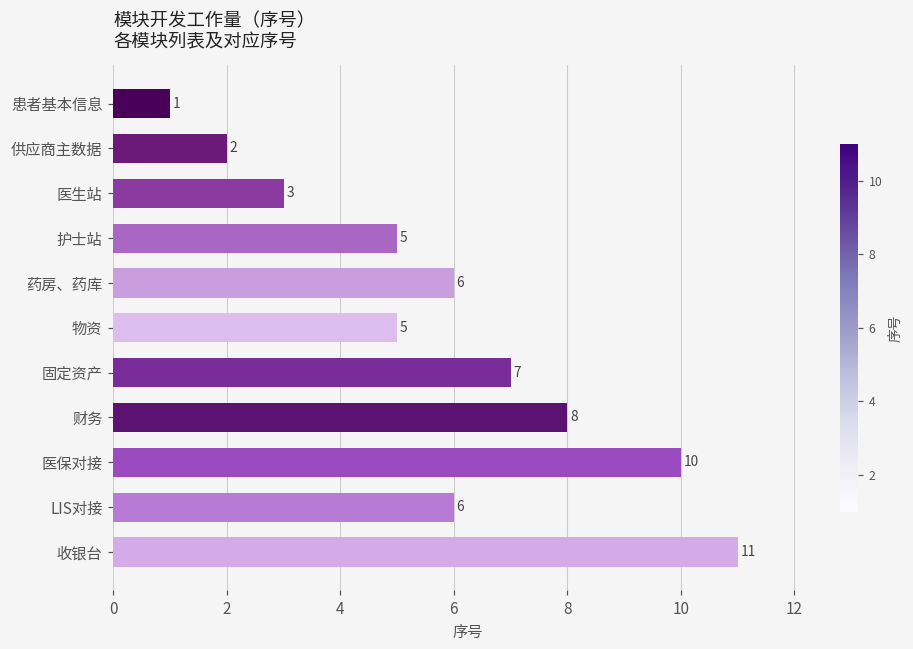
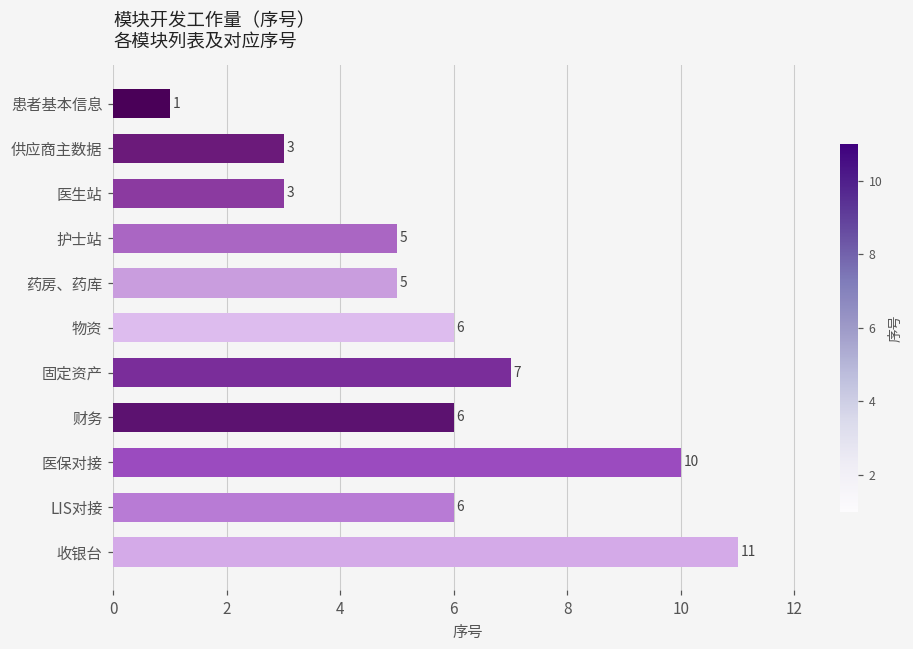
供应商主数据: 2 -> 3
药房、药库: 6 -> 5
物资: 5 -> 6
财务: 8 -> 6
